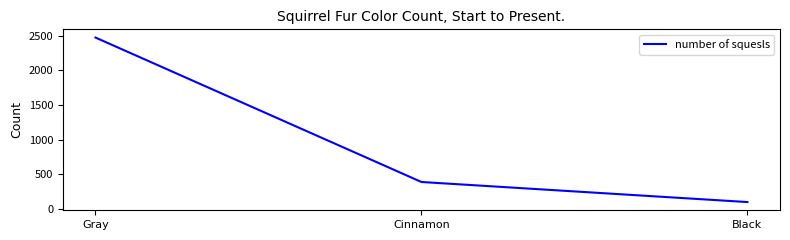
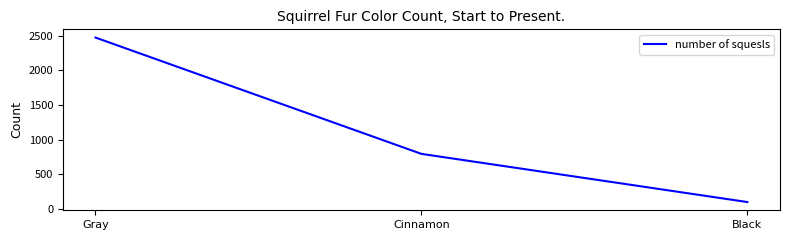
Cinnamon: 400 -> 800
